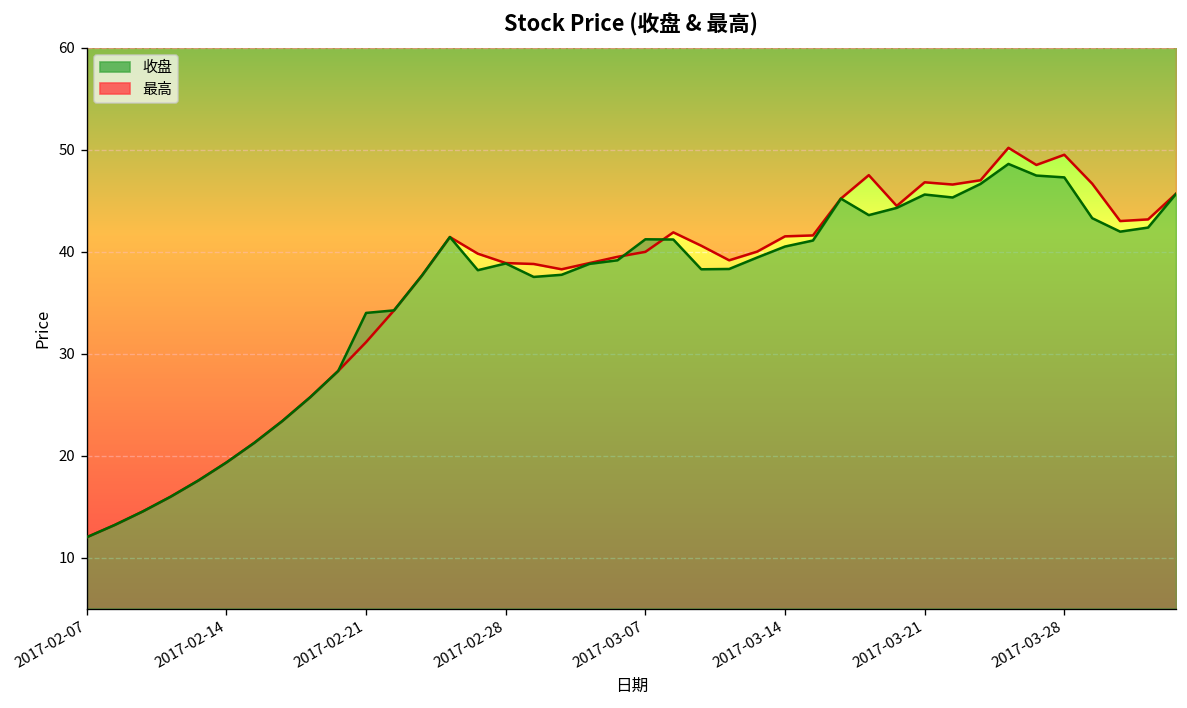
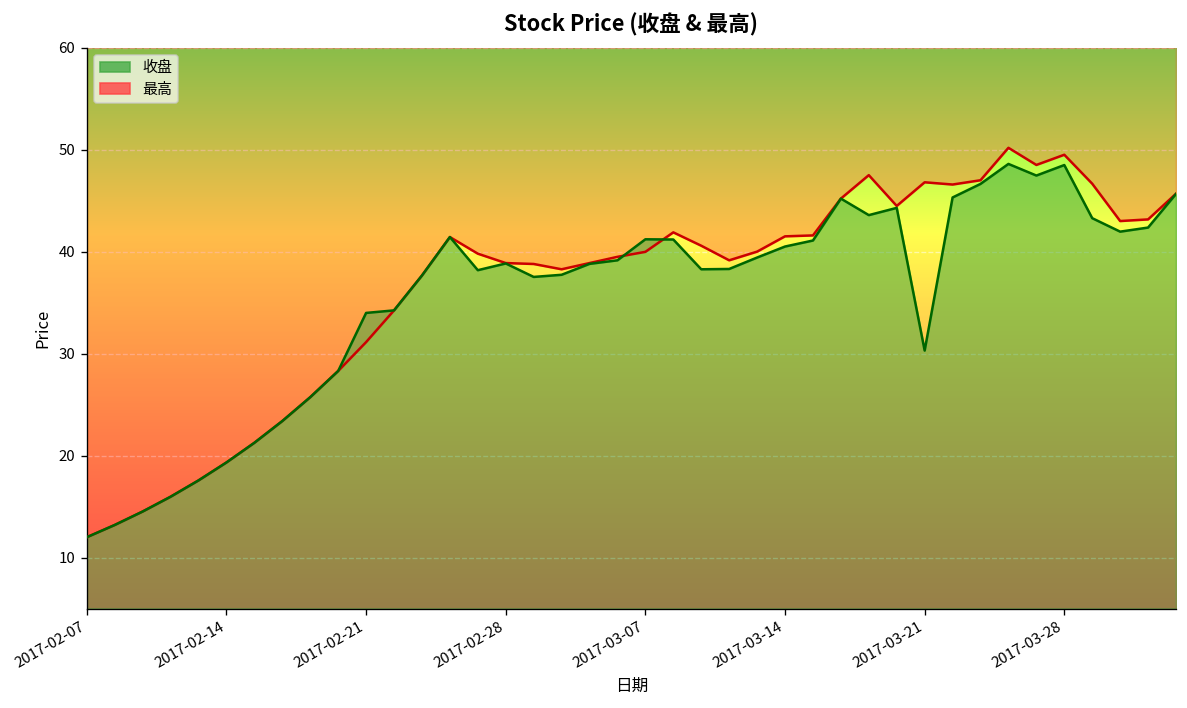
收盘, 2017-03-21: 46 -> 30
收盘, 2017-03-28: 47 -> 48
